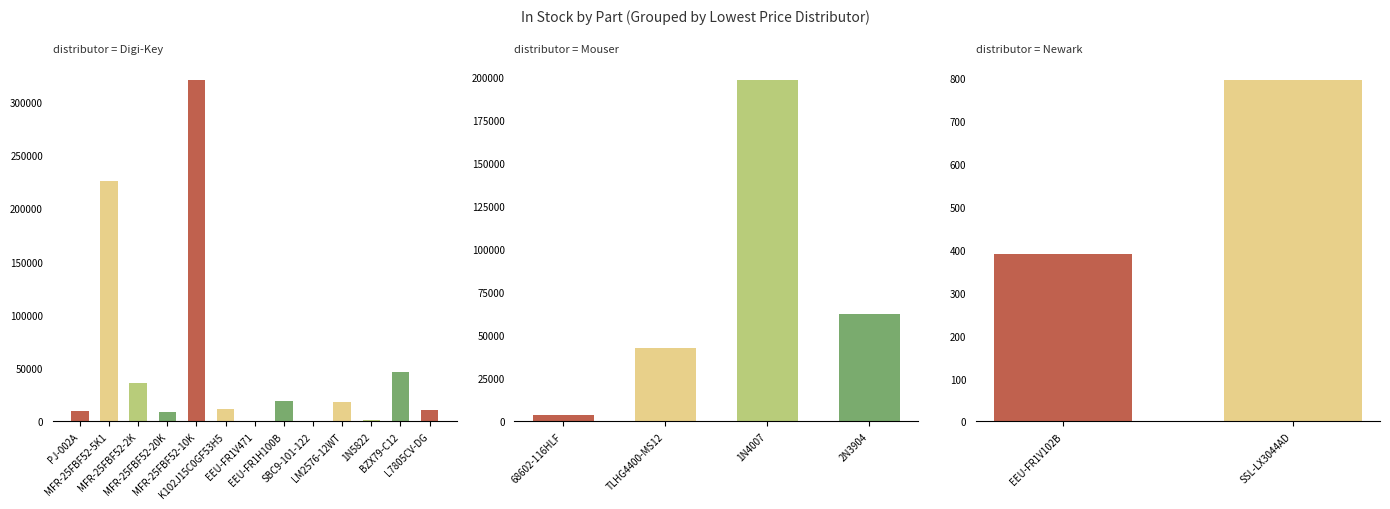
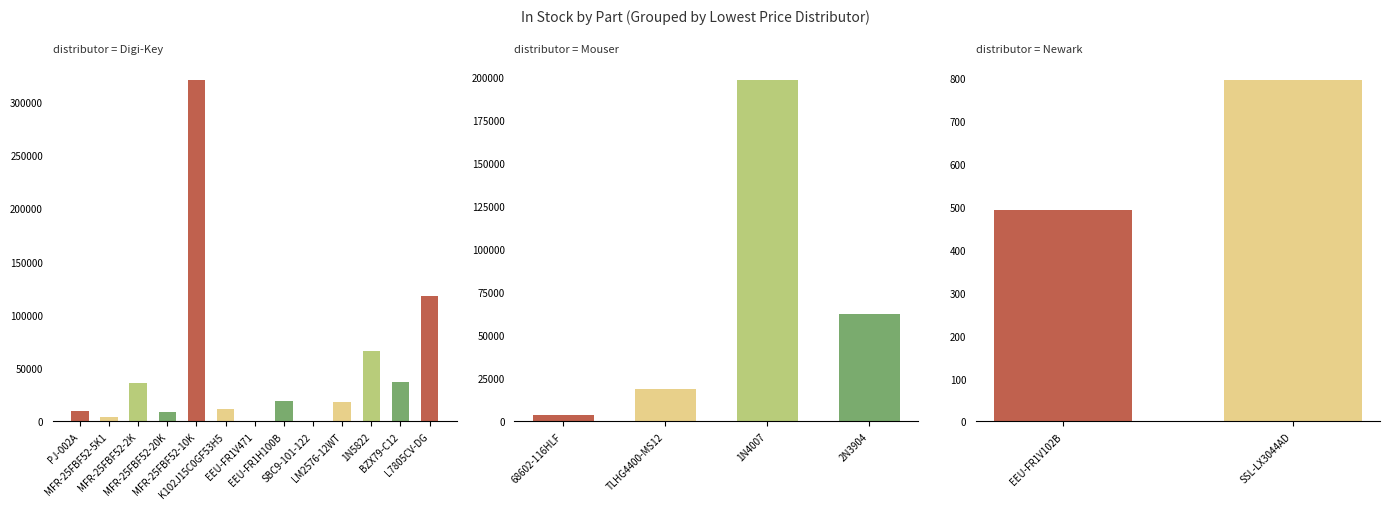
distributor = Digi-Key, MFR-25FBF52-5K1: 225000 -> 4000
distributor = Digi-Key, 1N5822: 1000 -> 66000
distributor = Digi-Key, BZX79-C12: 46000 -> 37000
distributor = Digi-Key, L7805CV-DG: 11000 -> 117000
distributor = Mouser, TLHG4400-MS12: 43000 -> 19000
distributor = Newark, EEU-FR1V102B: 390 -> 490
